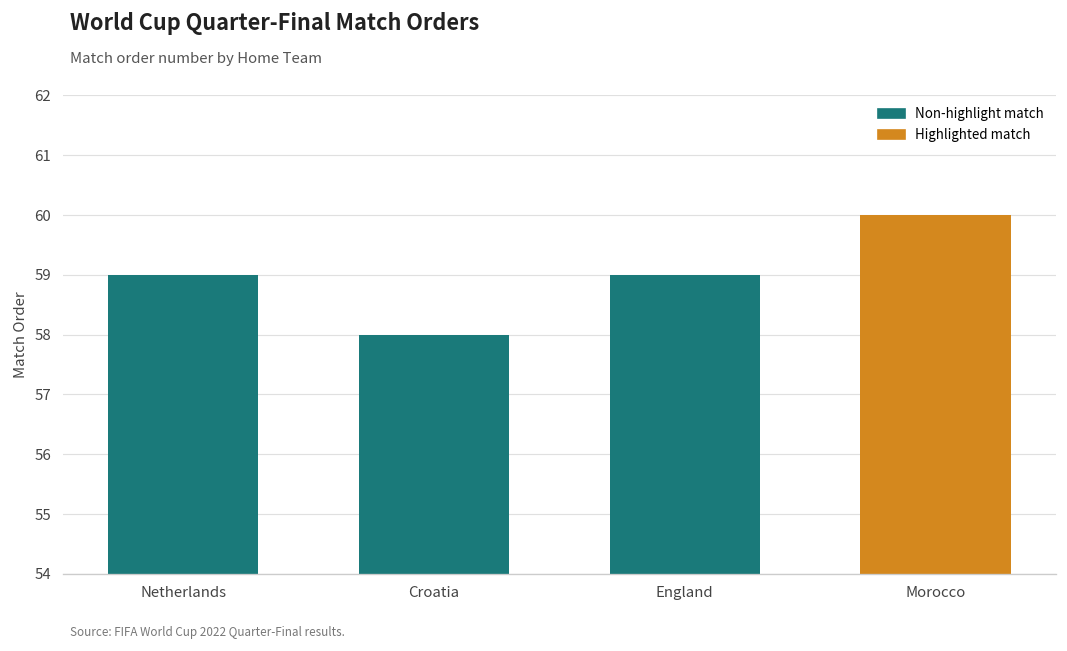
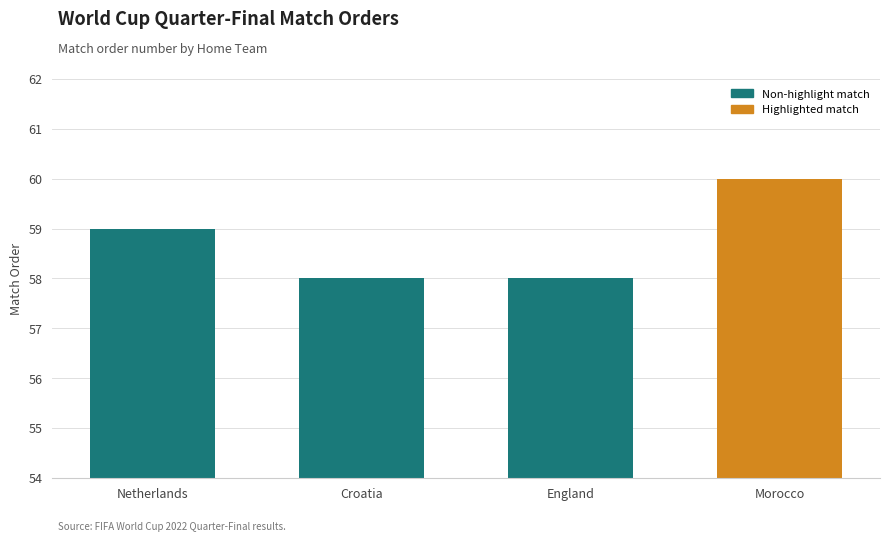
England: 59 -> 58
